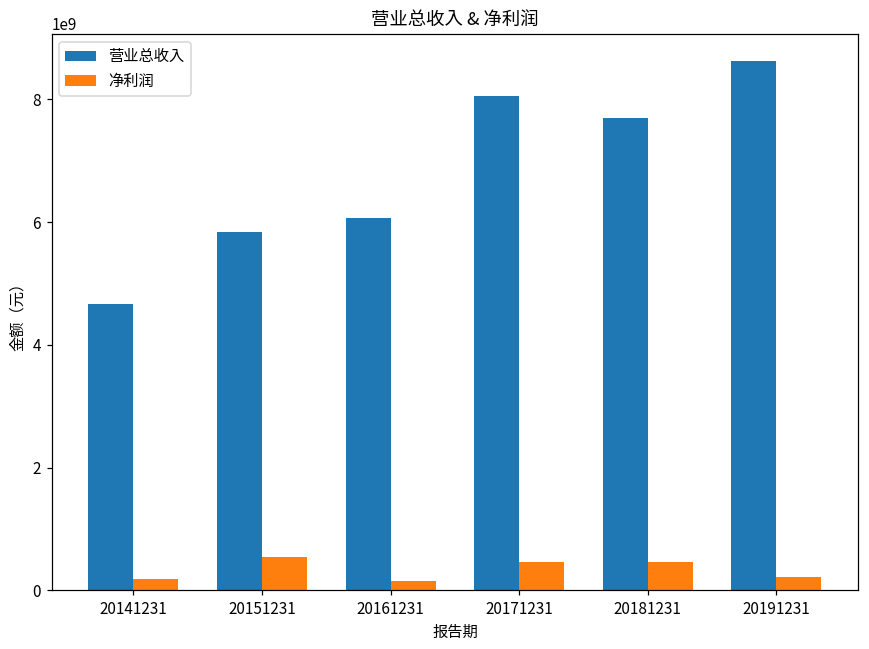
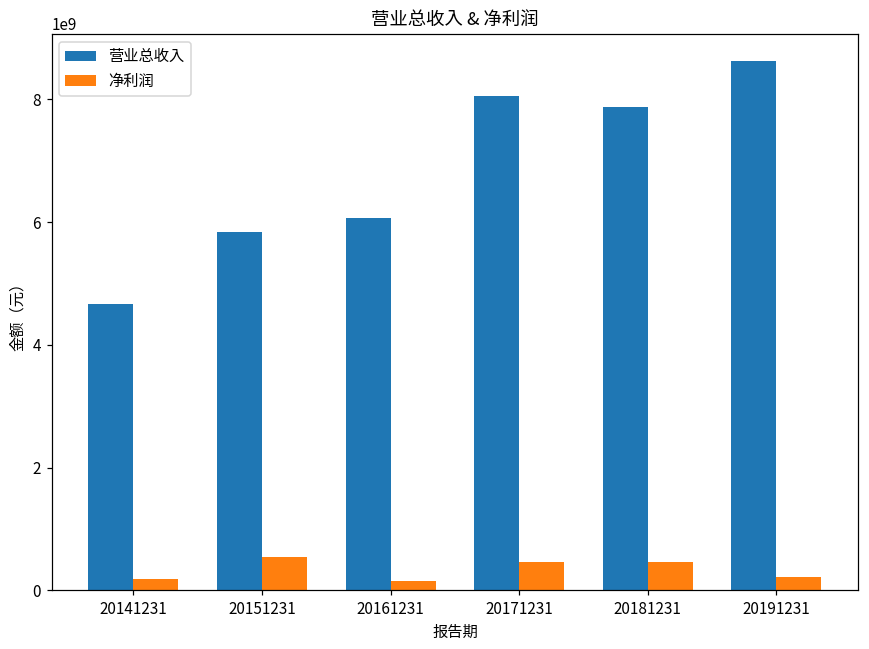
营业总收入, 20181231: 7700000000 -> 7900000000
